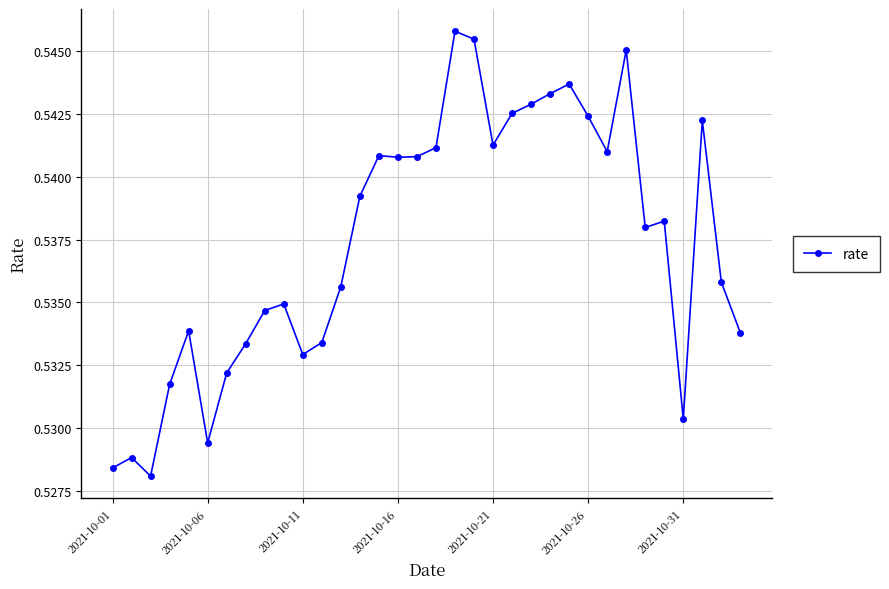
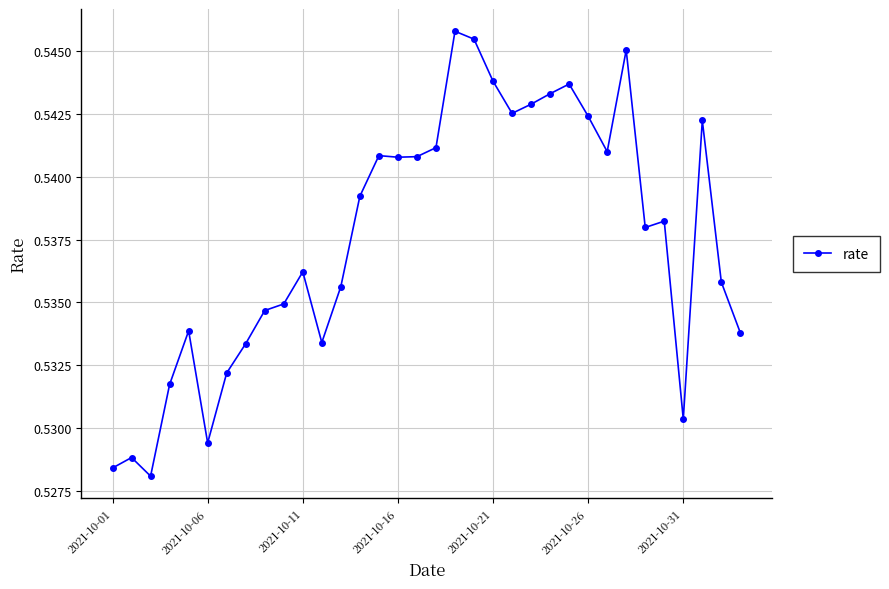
2021-10-11: 0.5329 -> 0.5362
2021-10-21: 0.5413 -> 0.5438
